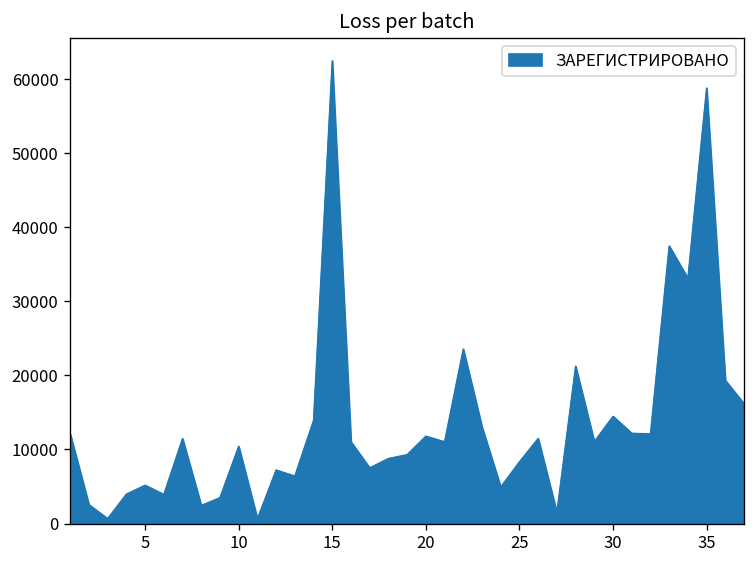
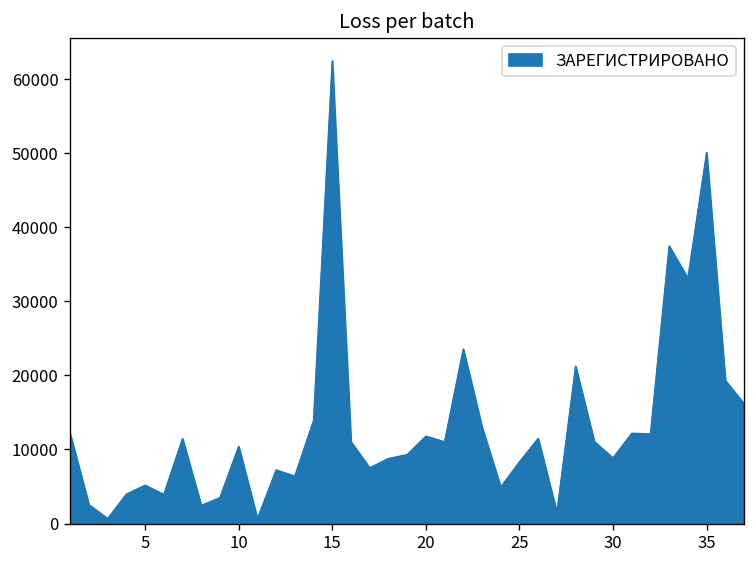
30: 14000 -> 9000
35: 59000 -> 50000
